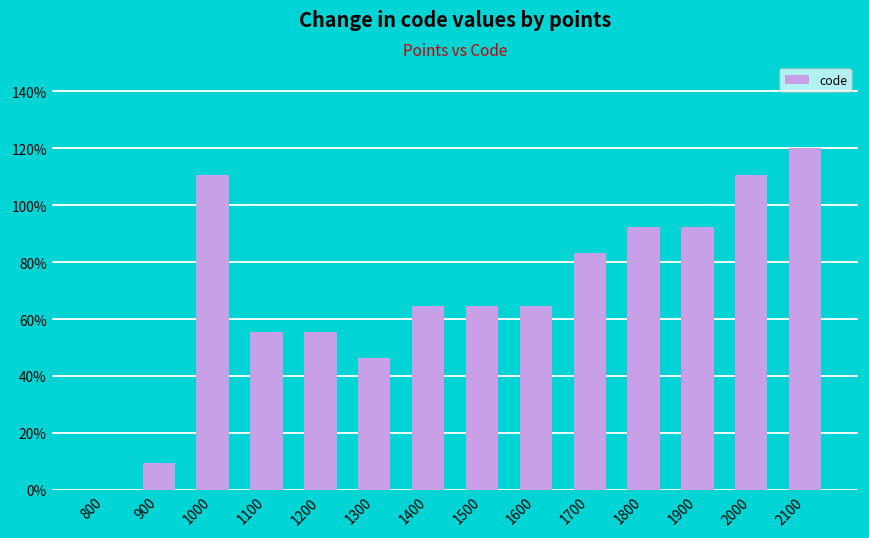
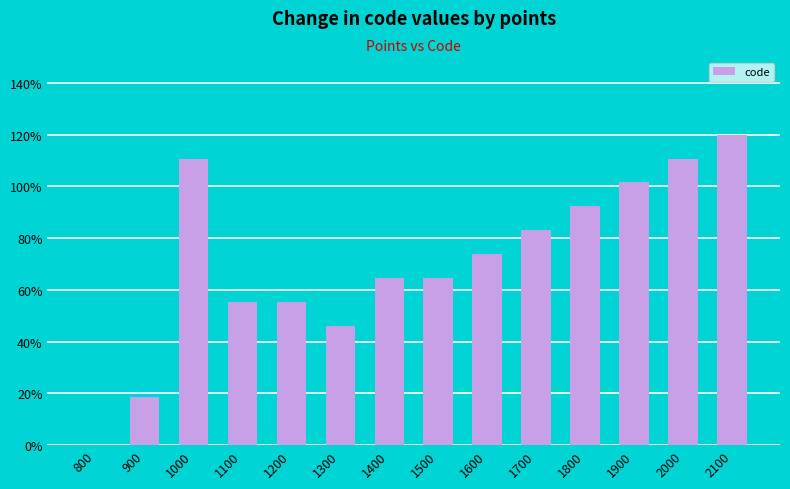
900: 9% -> 18%
1600: 65% -> 74%
1900: 92% -> 102%
